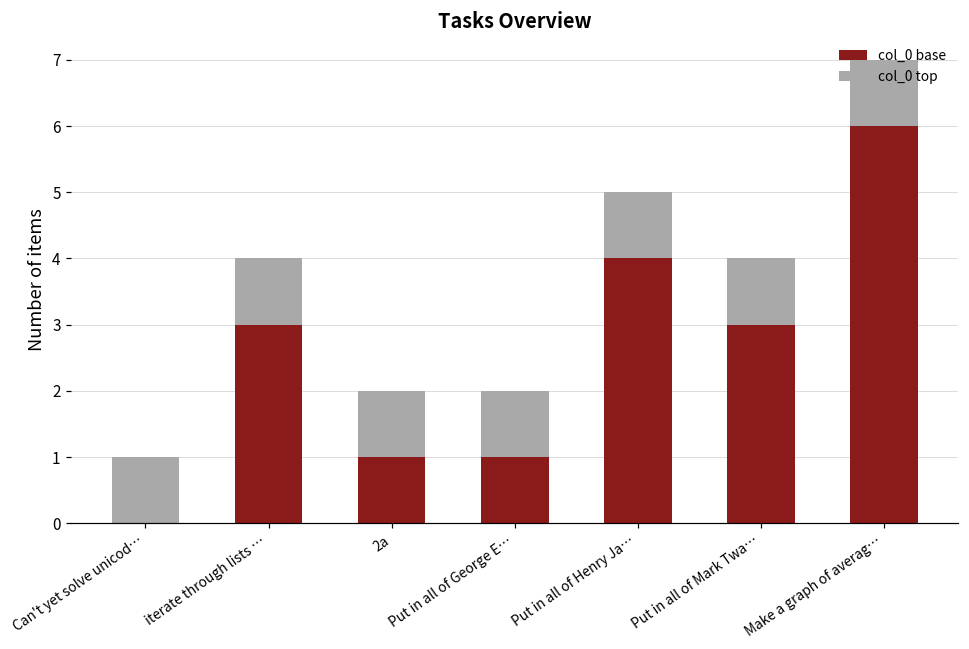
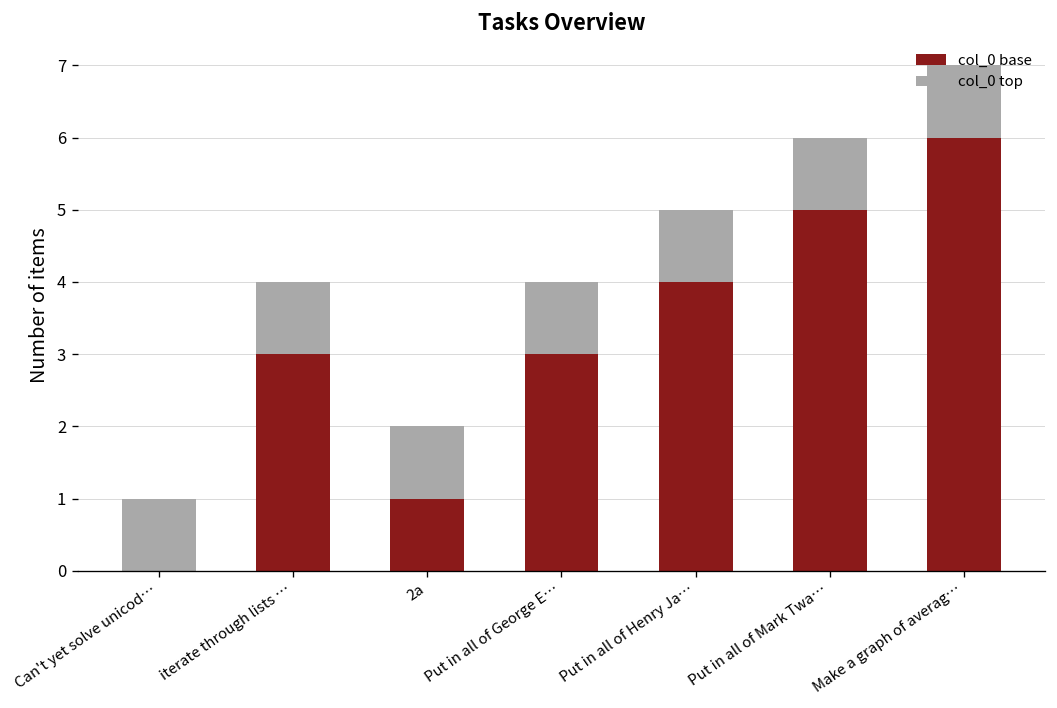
col_0 base, Put in all of George E…: 1.0 -> 3.0
col_0 base, Put in all of Mark Twa…: 3.0 -> 5.0
